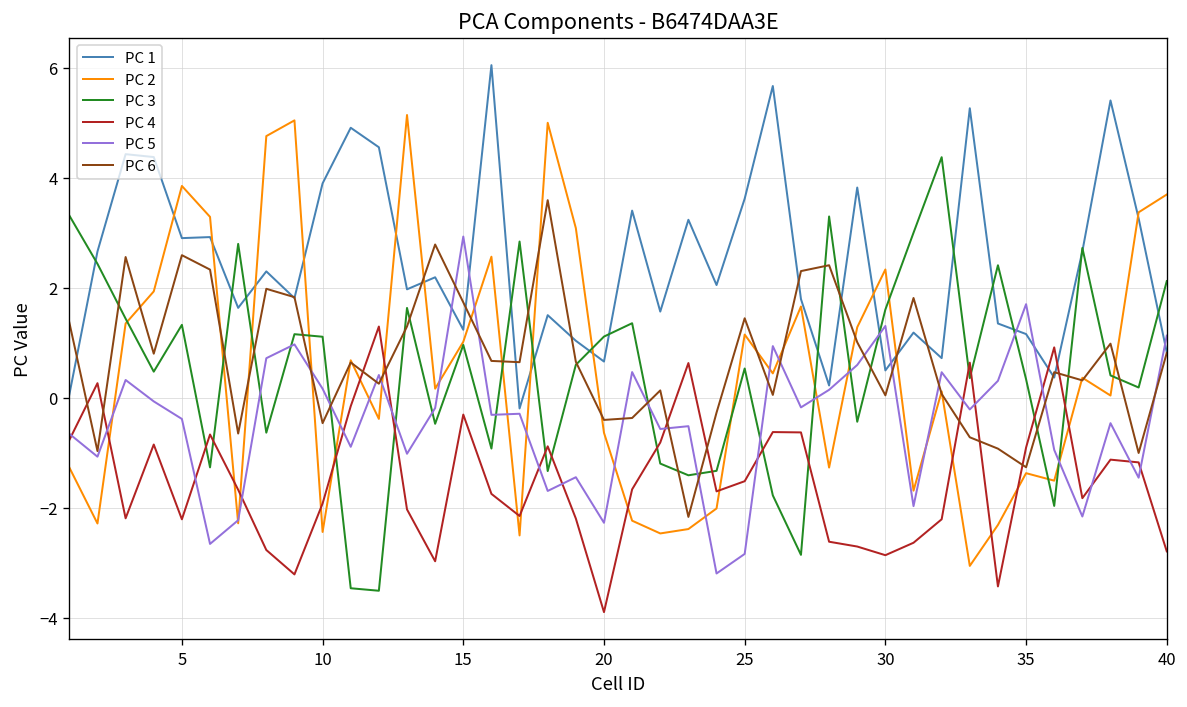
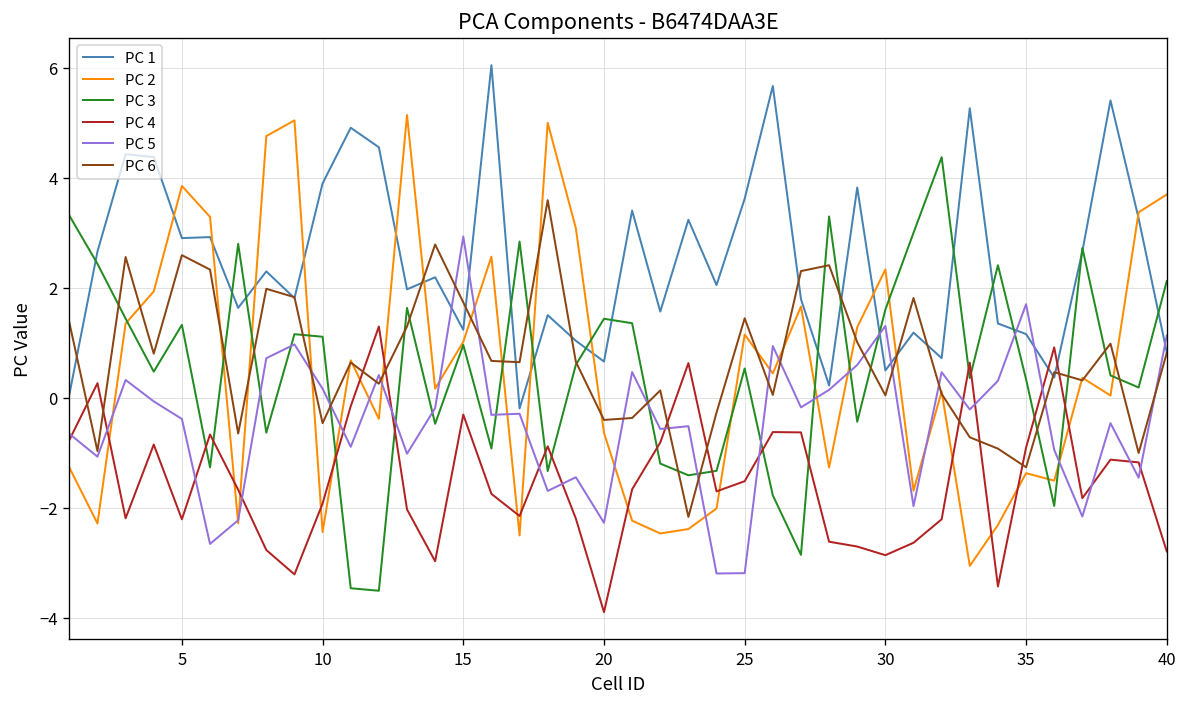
PC 3, 20: 1.1 -> 1.4
PC 5, 25: -2.8 -> -3.2
